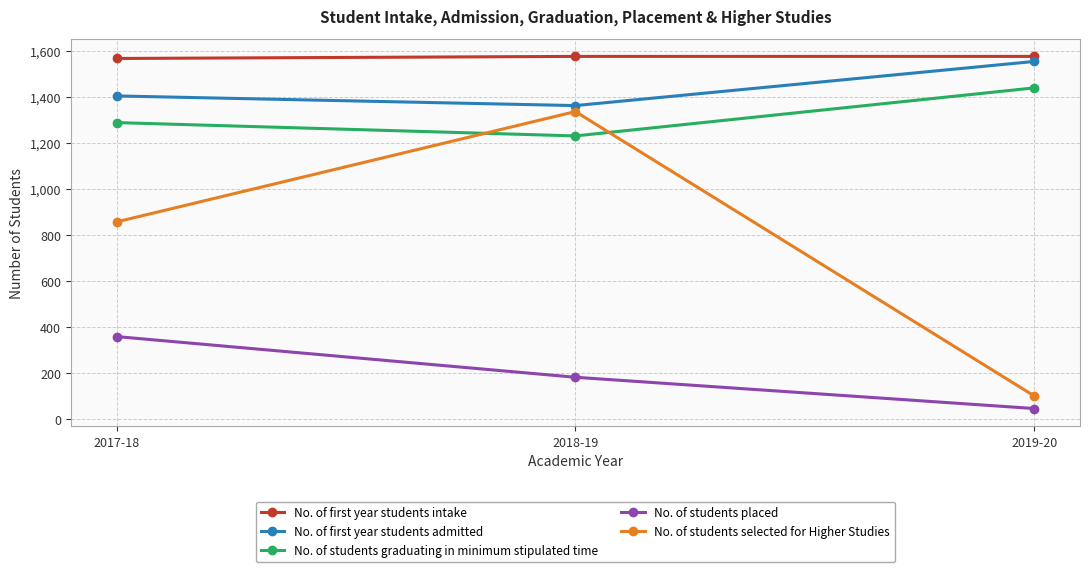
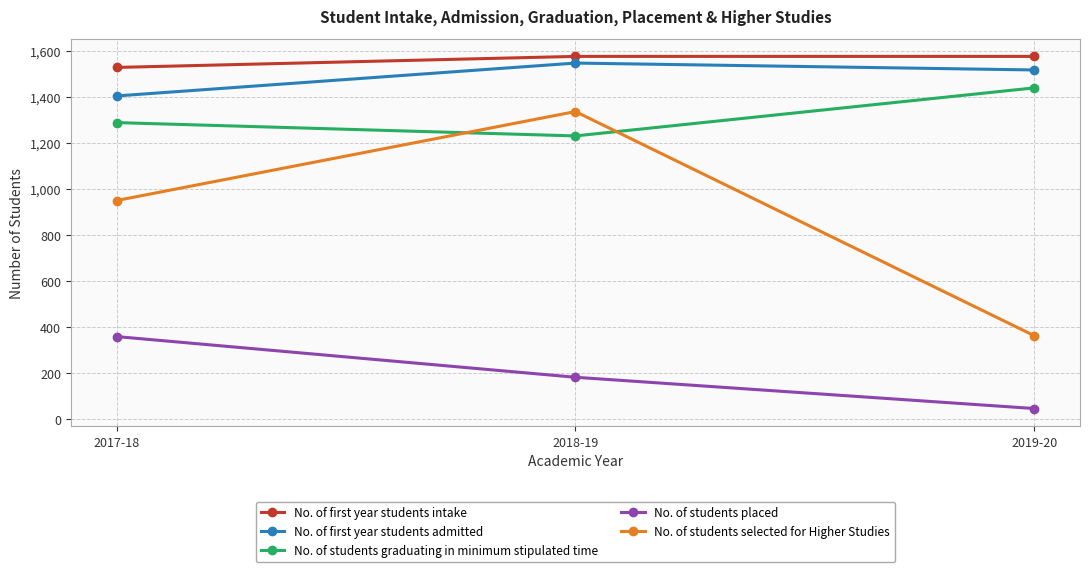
No. of first year students intake, 2017-18: 1,570 -> 1,530
No. of students selected for Higher Studies, 2017-18: 860 -> 950
No. of first year students admitted, 2018-19: 1,360 -> 1,550
No. of first year students admitted, 2019-20: 1,560 -> 1,520
No. of students selected for Higher Studies, 2019-20: 100 -> 360
